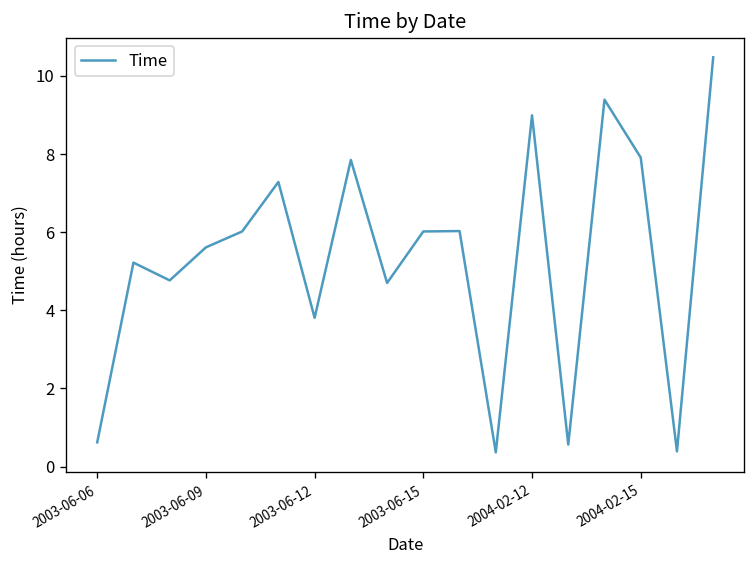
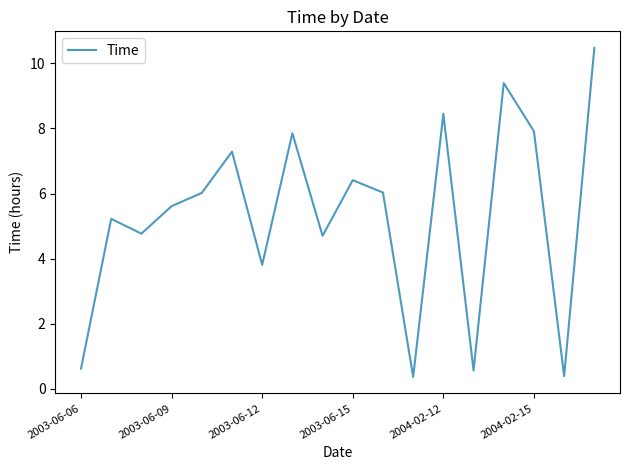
2003-06-15: 6.0 -> 6.4
2004-02-12: 9.0 -> 8.4
